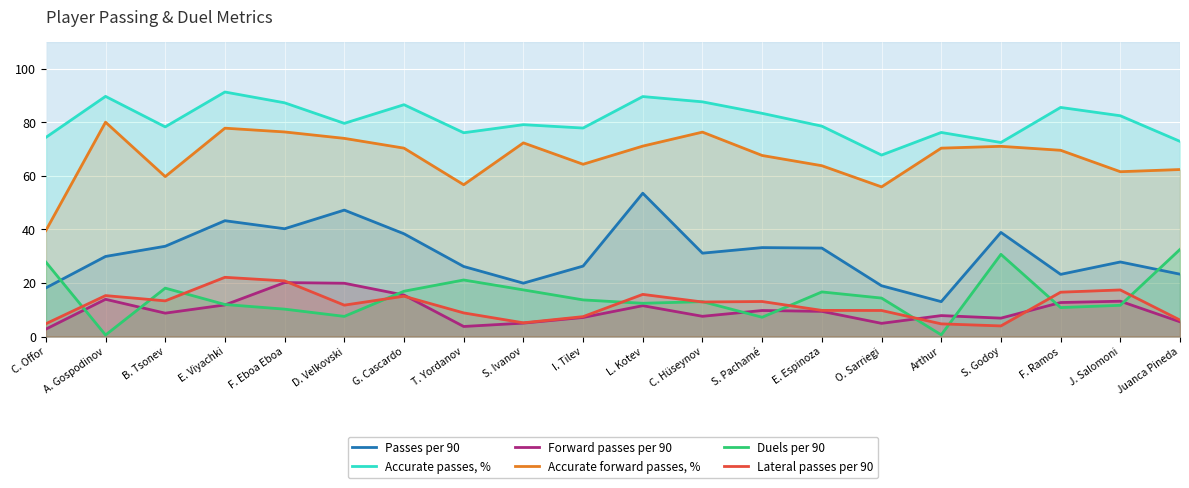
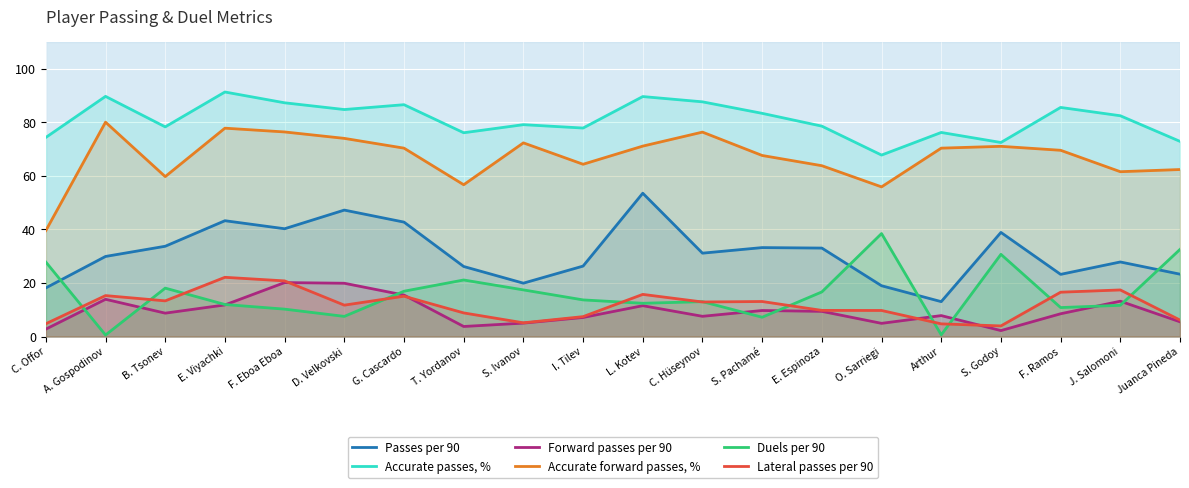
Accurate passes, %, D. Velkovski: 80 -> 85
Passes per 90, G. Cascardo: 38 -> 43
Duels per 90, O. Sarriegi: 14 -> 38
Forward passes per 90, S. Godoy: 7 -> 2
Forward passes per 90, F. Ramos: 13 -> 9
